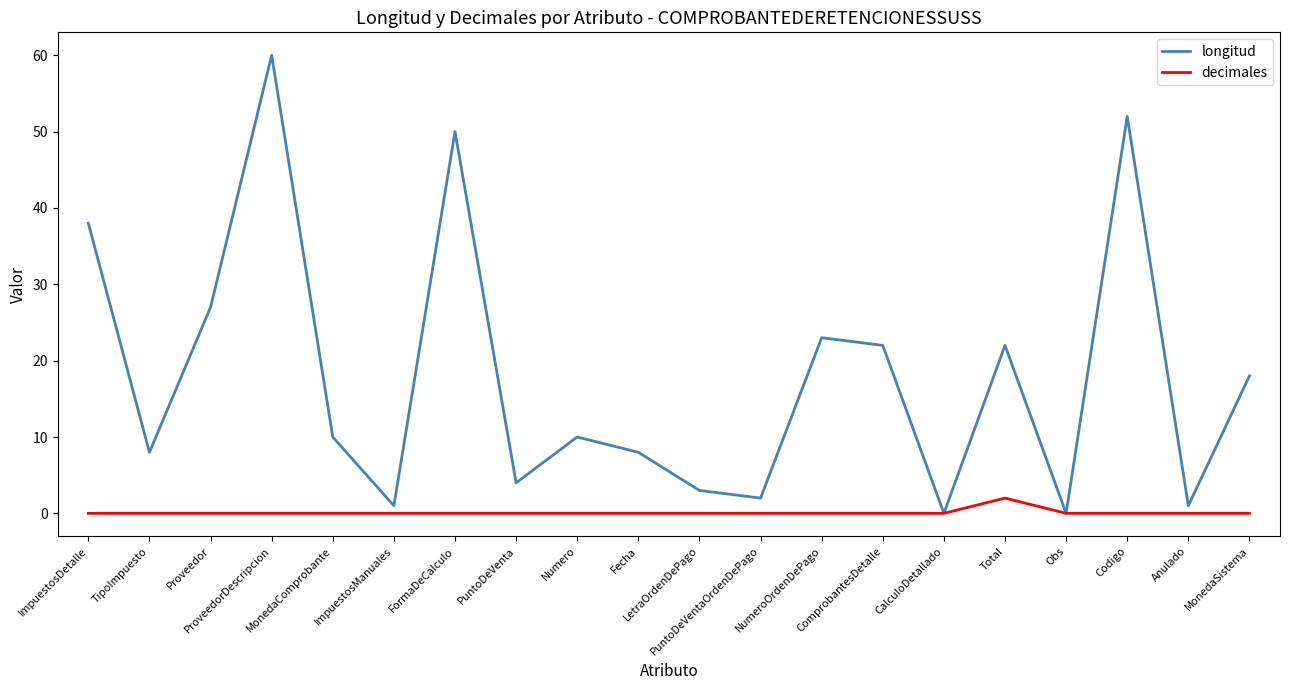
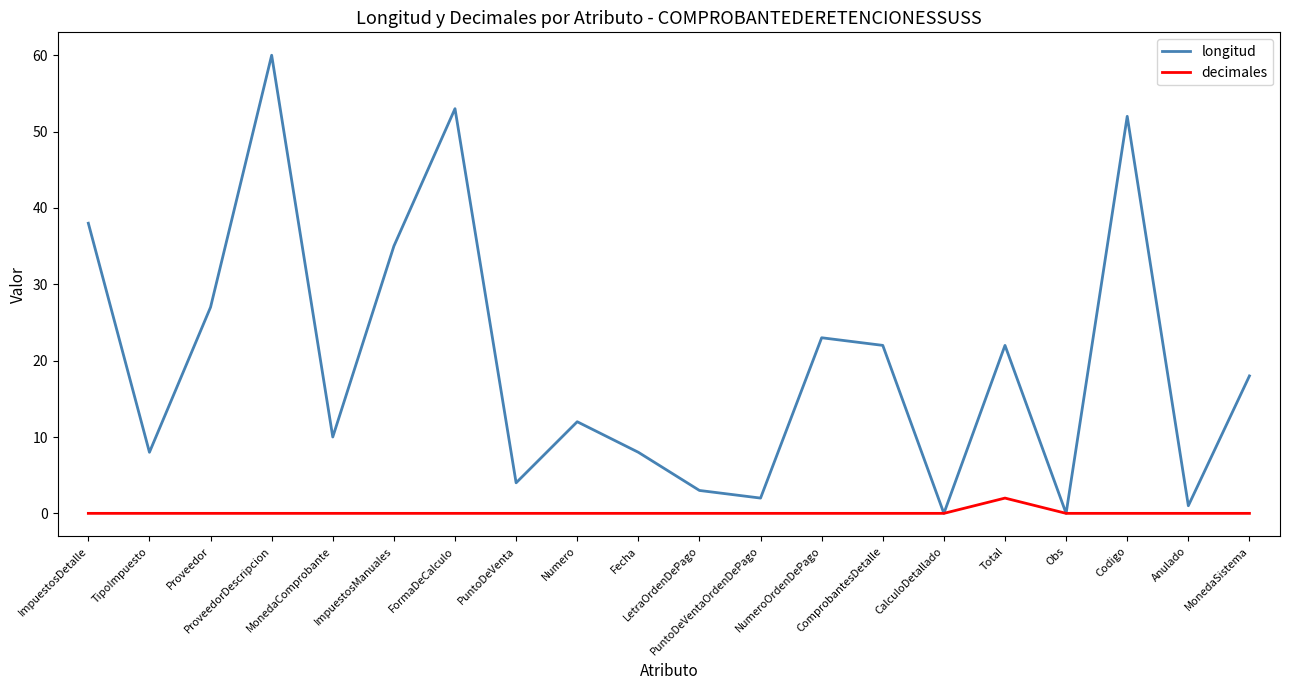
longitud, ImpuestosManuales: 1 -> 35
longitud, FormaDeCalculo: 50 -> 53
longitud, Numero: 10 -> 12
